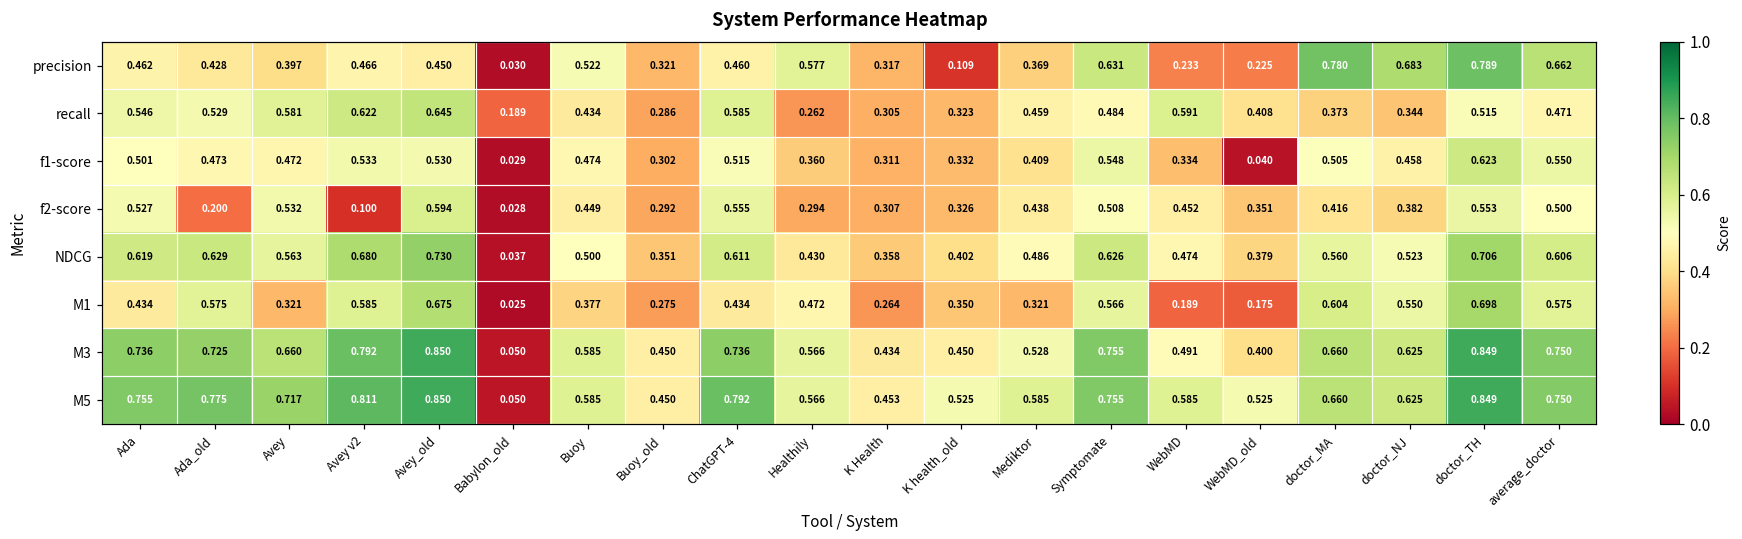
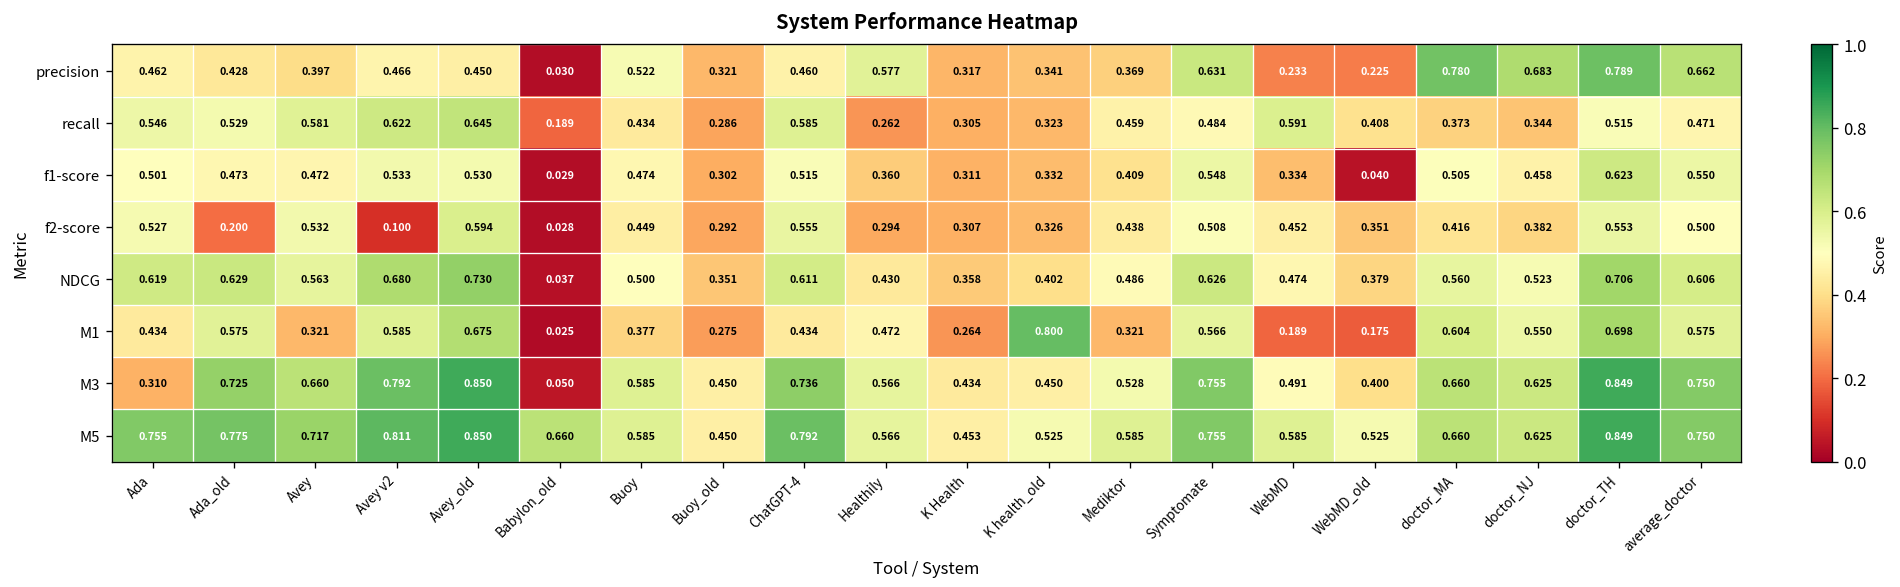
precision, K health_old: 0.109 -> 0.341
M1, K health_old: 0.350 -> 0.800
M3, Ada: 0.736 -> 0.310
M5, Babylon_old: 0.050 -> 0.660
